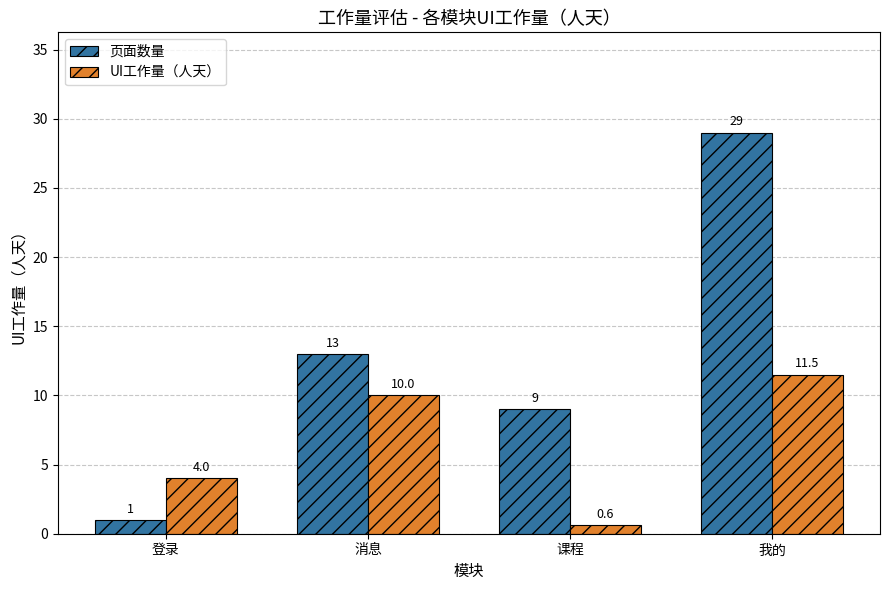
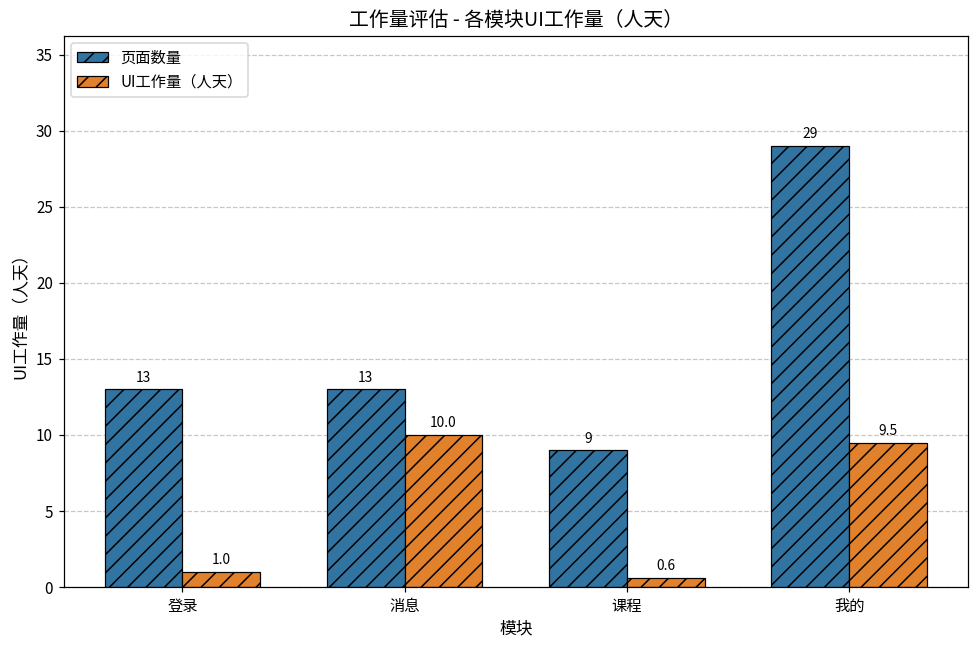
页面数量, 登录: 1 -> 13
UI工作量（人天）, 登录: 4.0 -> 1.0
UI工作量（人天）, 我的: 11.5 -> 9.5
